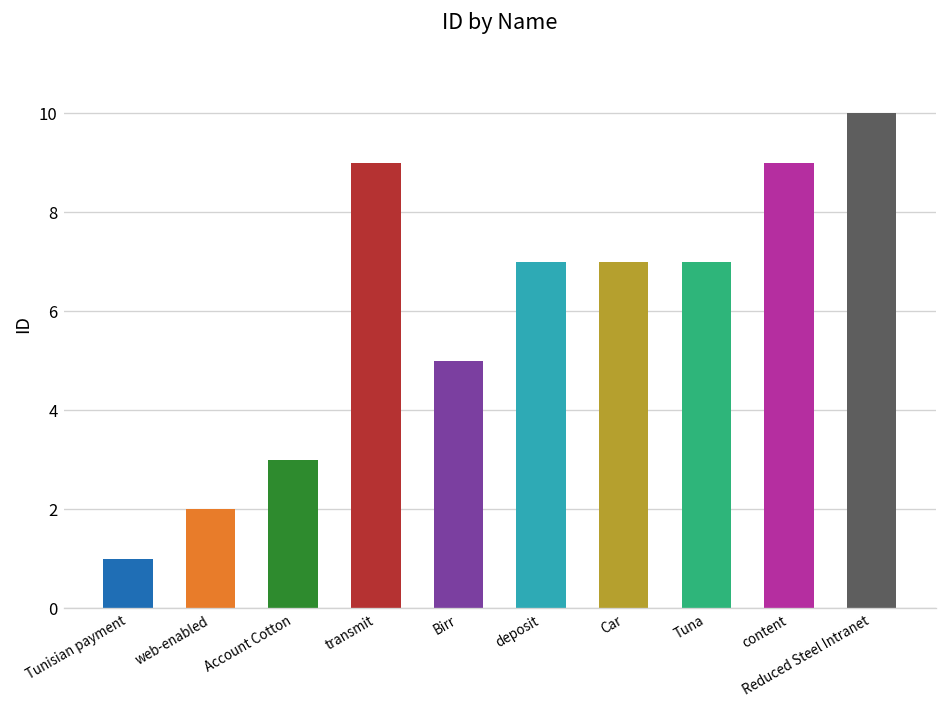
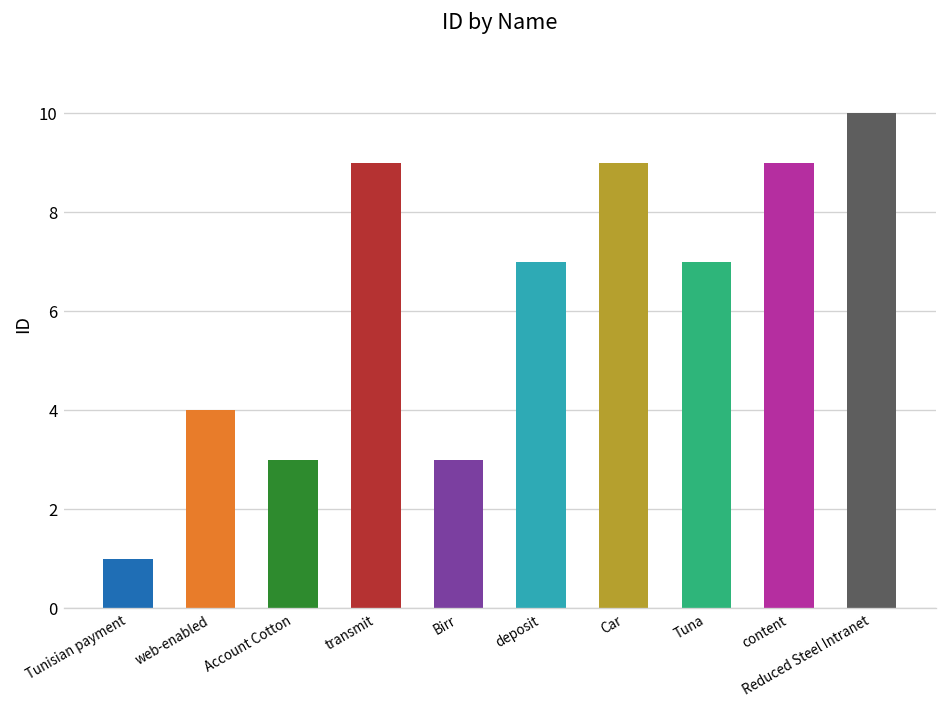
web-enabled: 2 -> 4
Birr: 5 -> 3
Car: 7 -> 9
